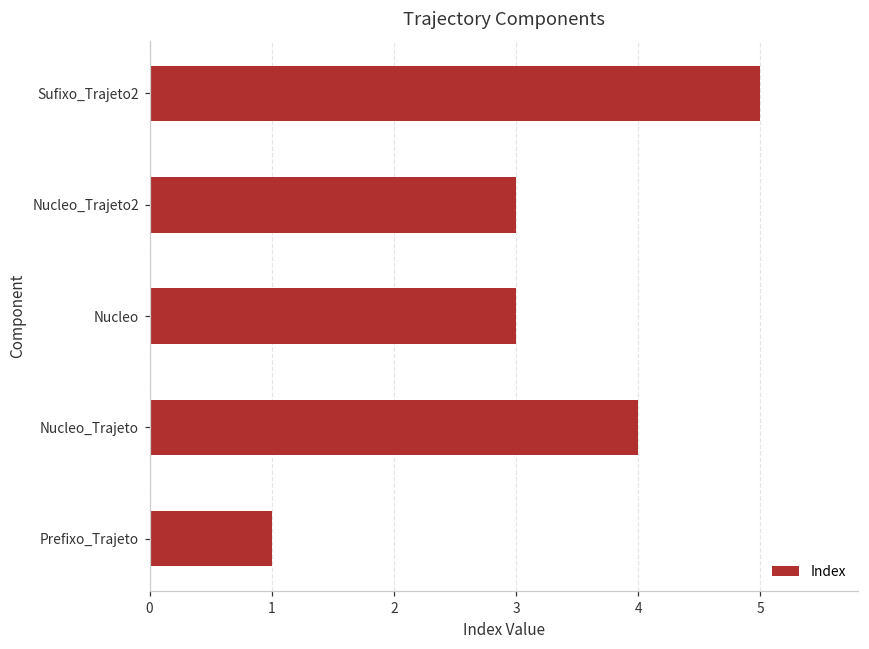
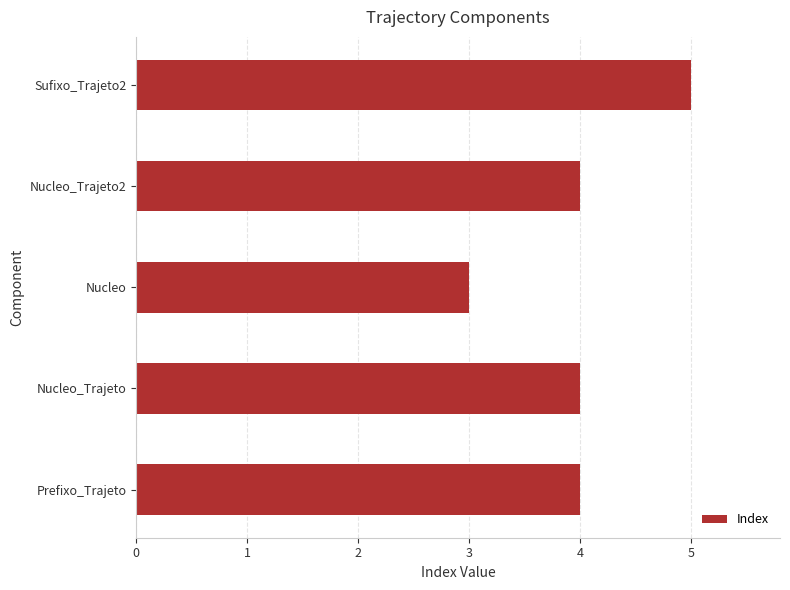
Nucleo_Trajeto2: 3 -> 4
Prefixo_Trajeto: 1 -> 4
